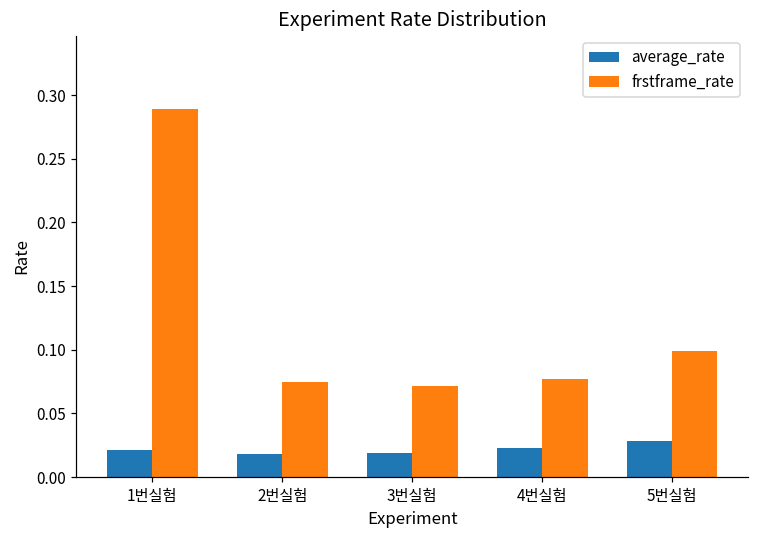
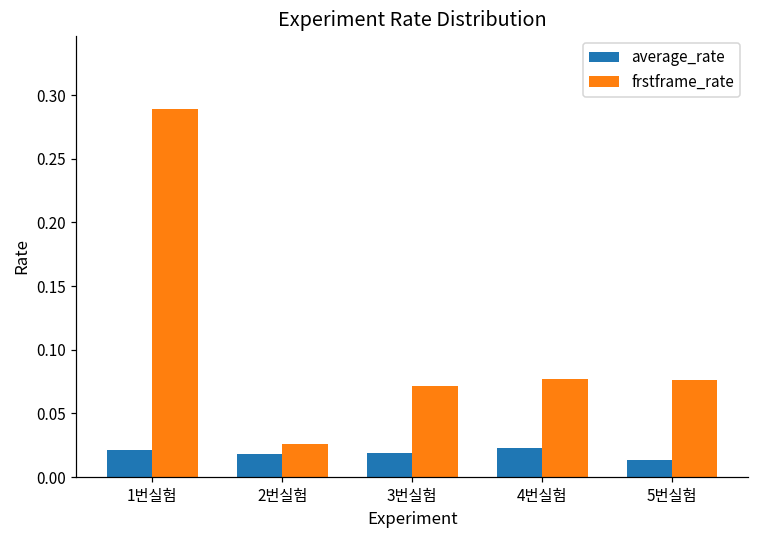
frstframe_rate, 2번실험: 0.074 -> 0.026
average_rate, 5번실험: 0.029 -> 0.014
frstframe_rate, 5번실험: 0.099 -> 0.076
